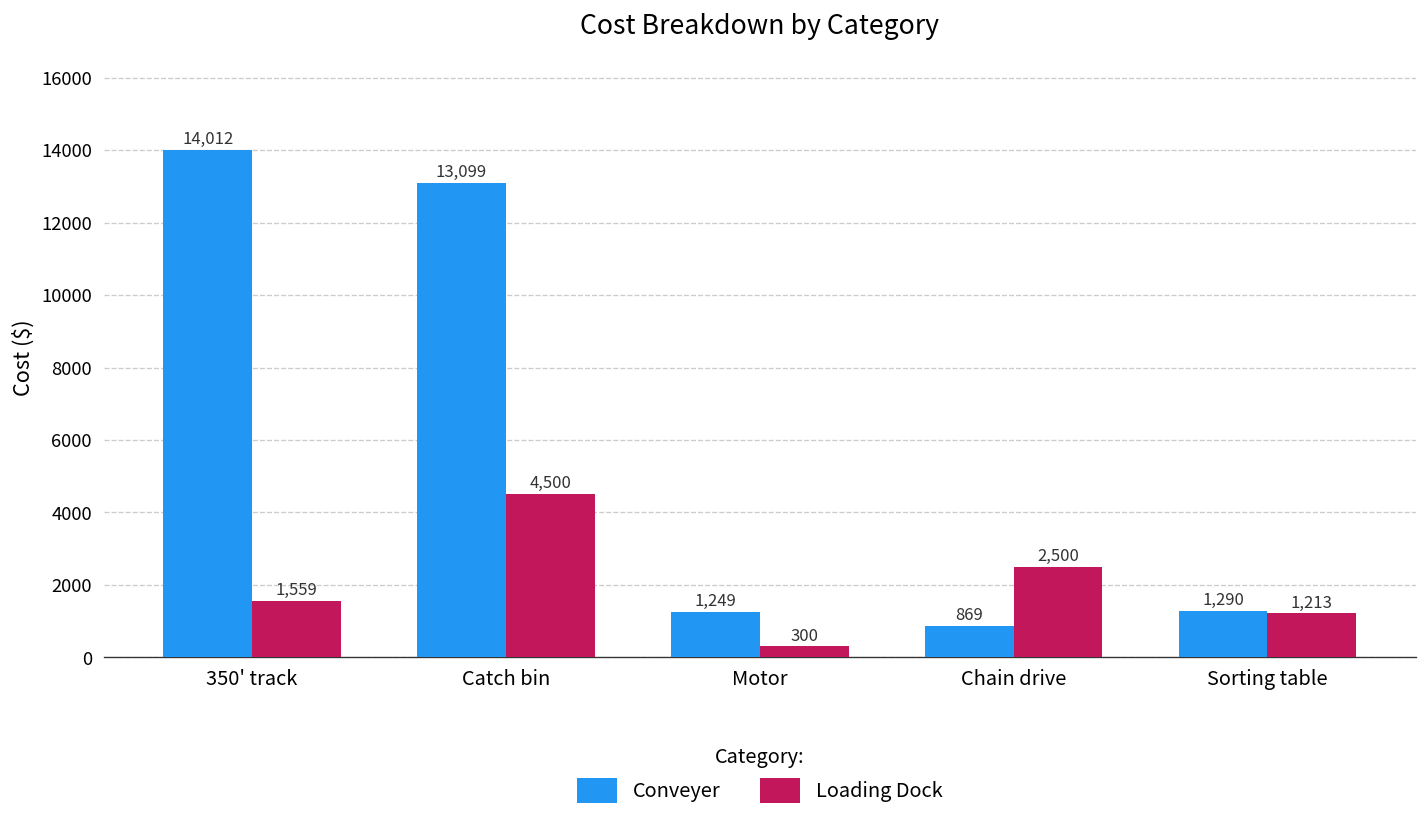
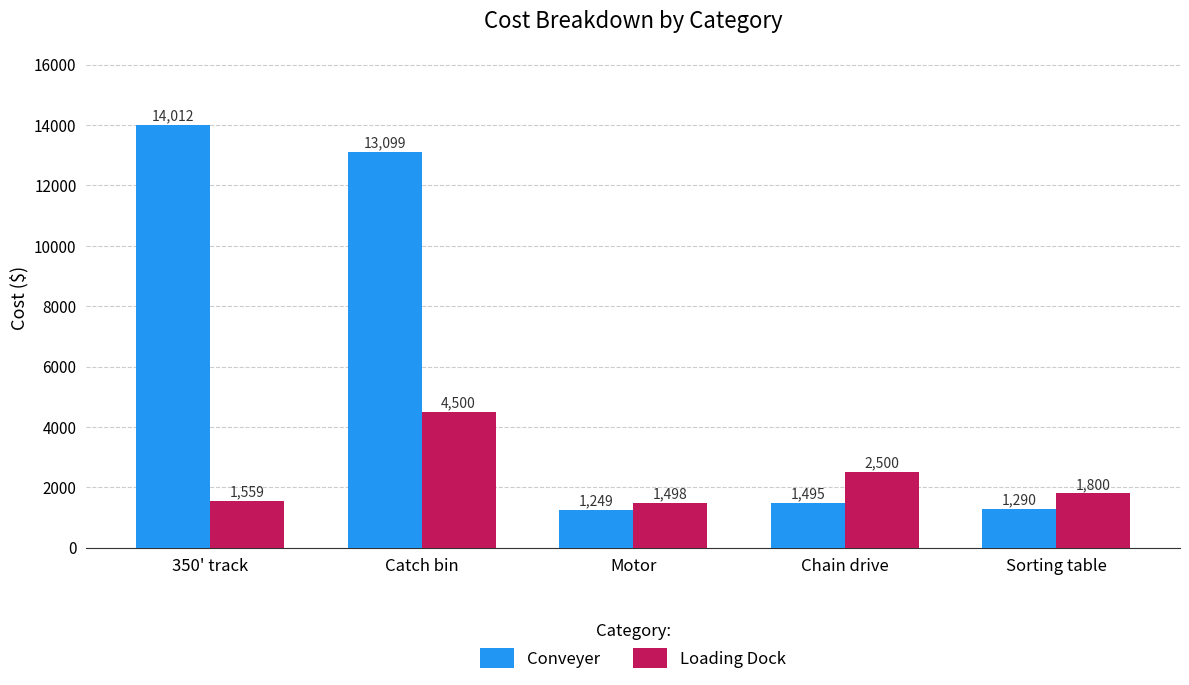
Loading Dock, Motor: 300 -> 1,498
Conveyer, Chain drive: 869 -> 1,495
Loading Dock, Sorting table: 1,213 -> 1,800
